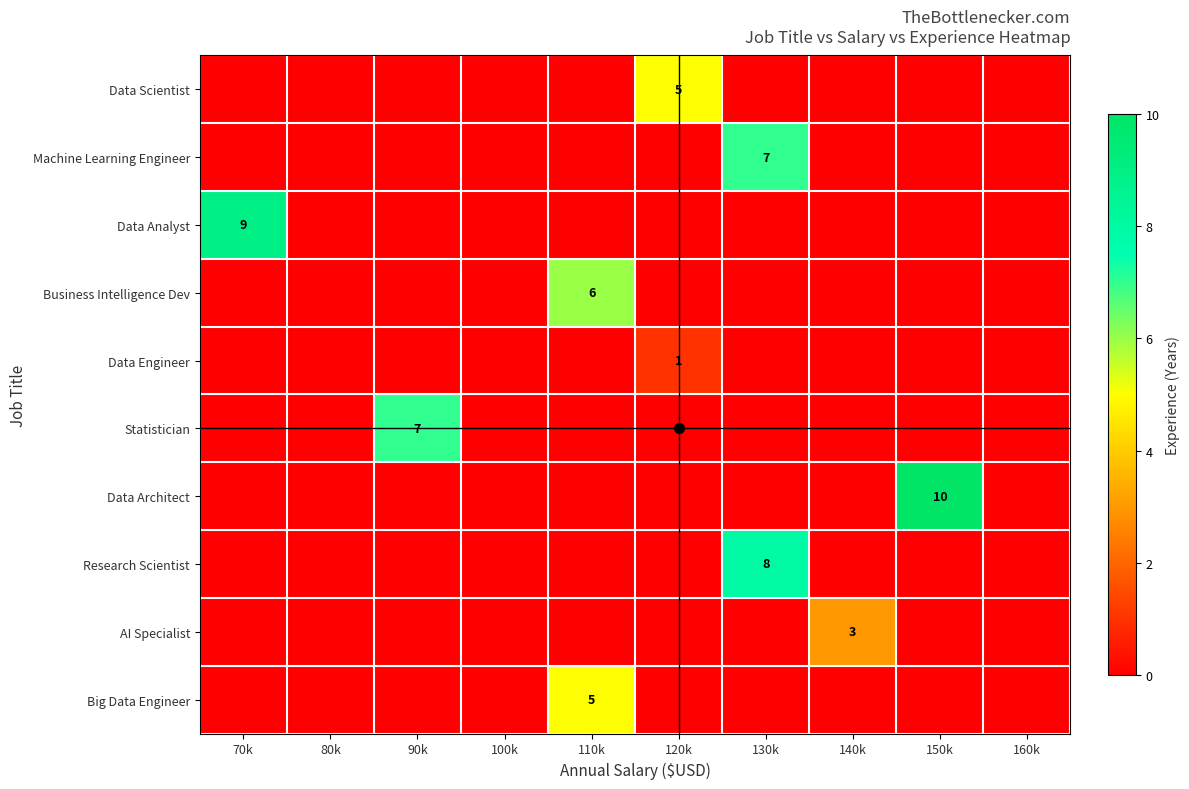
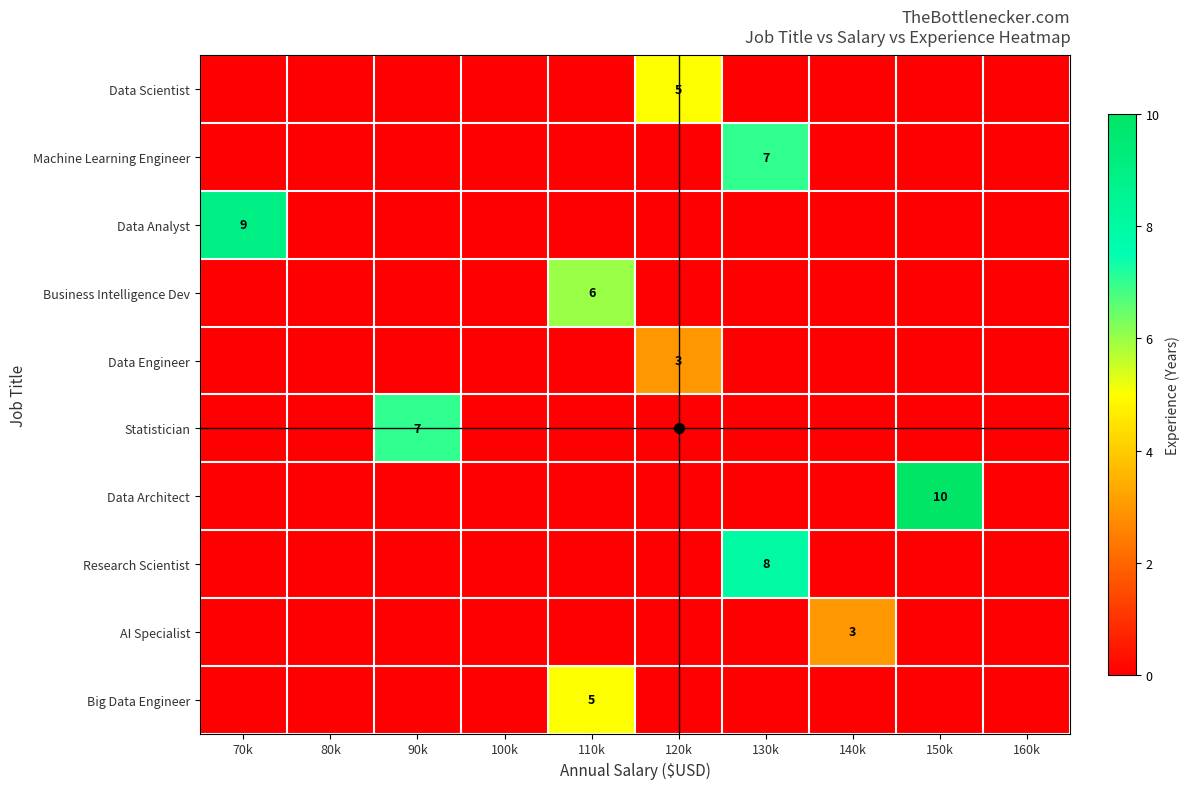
Data Engineer, 120k: 1 -> 3
